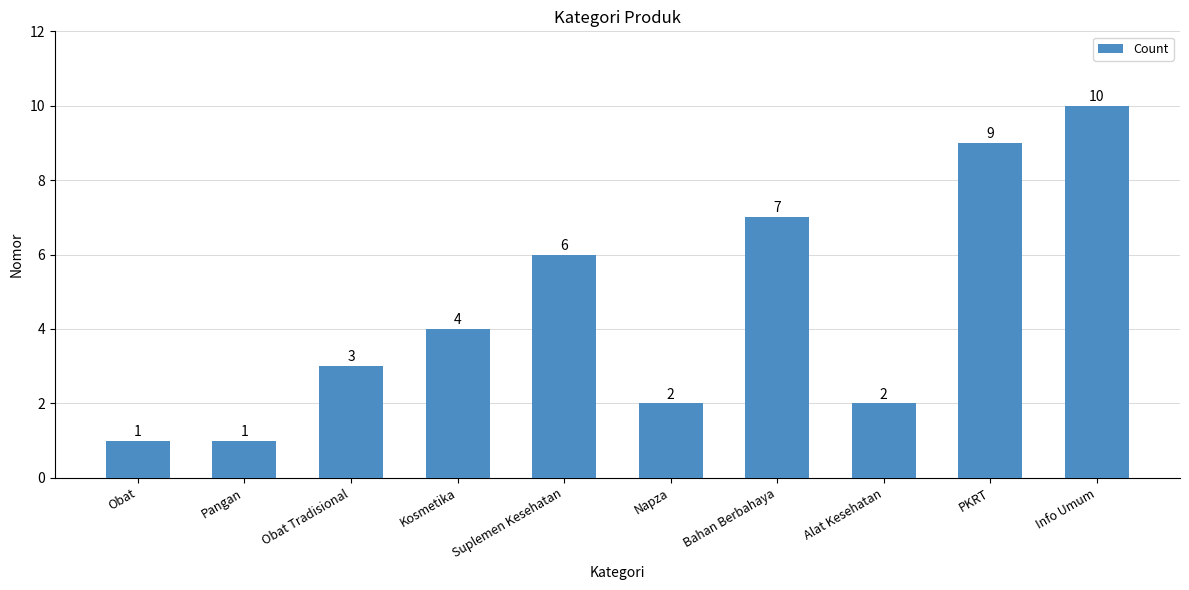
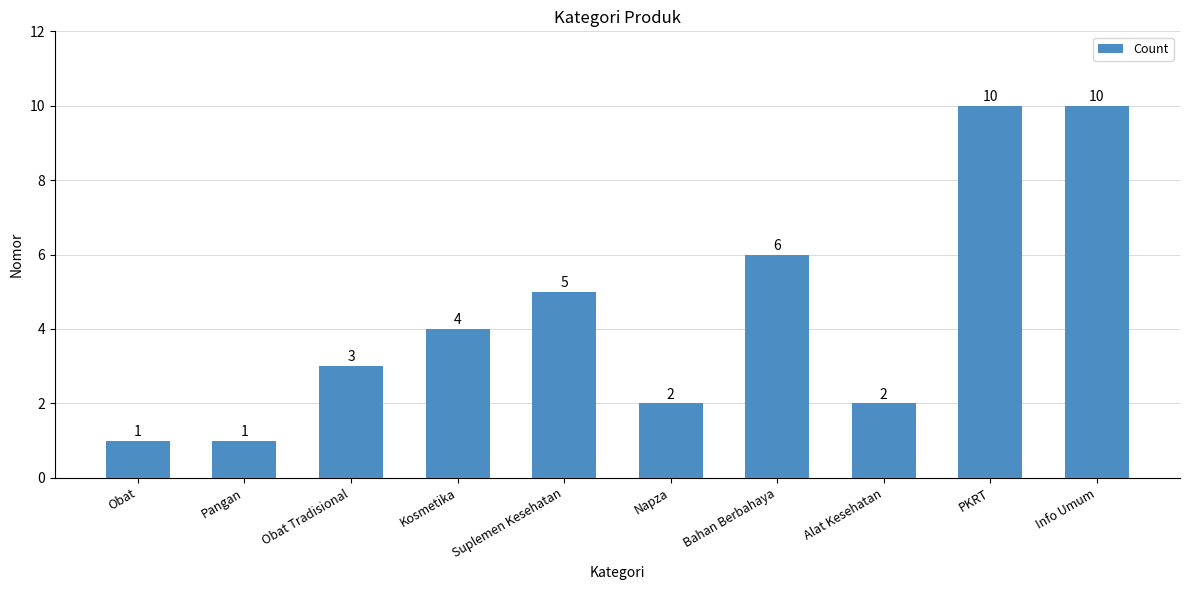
Suplemen Kesehatan: 6 -> 5
Bahan Berbahaya: 7 -> 6
PKRT: 9 -> 10
